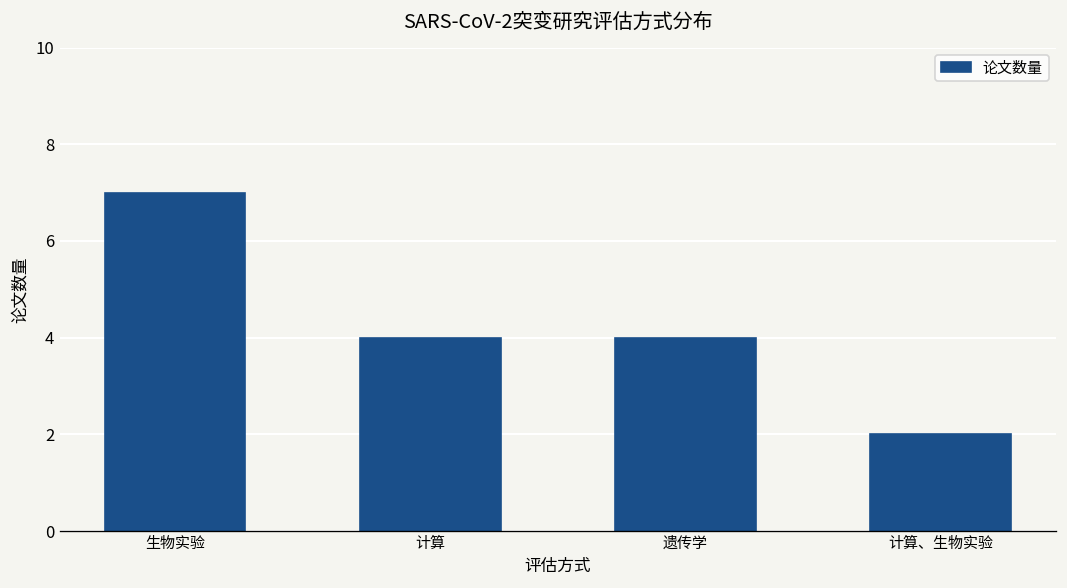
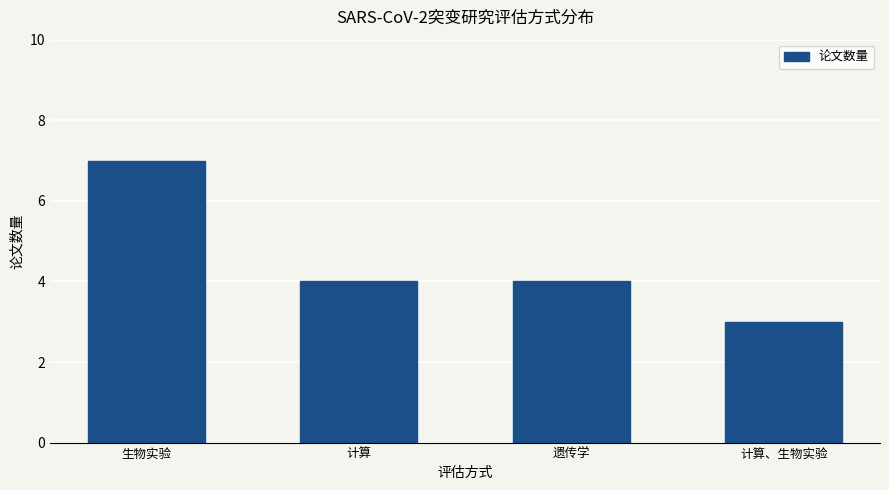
计算、生物实验: 2 -> 3
